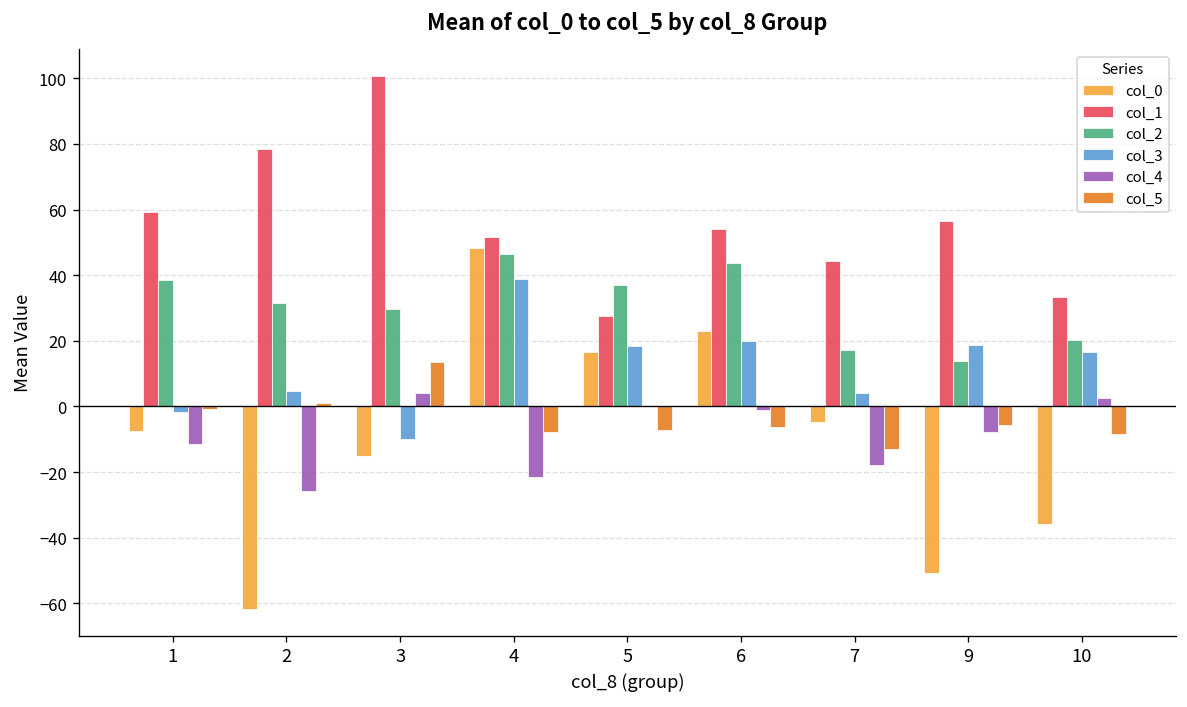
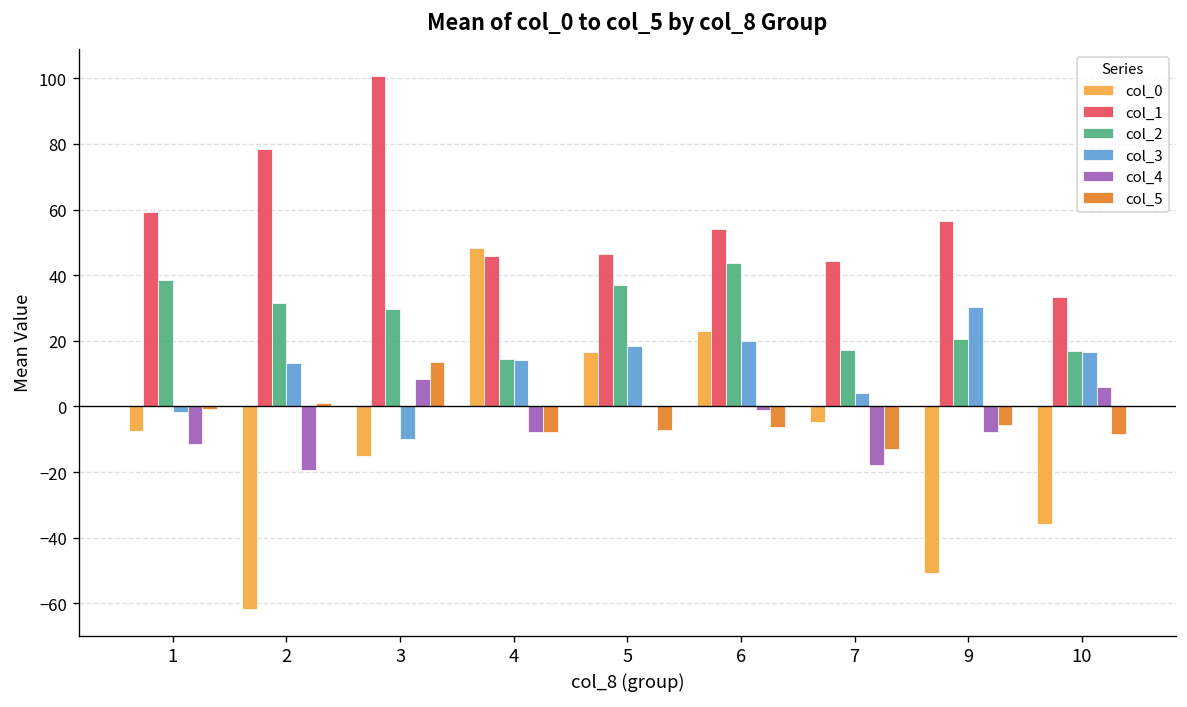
col_3, 2: 5 -> 13
col_4, 2: -26 -> -19
col_4, 3: 4 -> 8
col_1, 4: 52 -> 46
col_2, 4: 47 -> 14
col_3, 4: 39 -> 14
col_4, 4: -22 -> -8
col_1, 5: 28 -> 46
col_2, 9: 14 -> 20
col_3, 9: 19 -> 30
col_2, 10: 20 -> 17
col_4, 10: 3 -> 6
